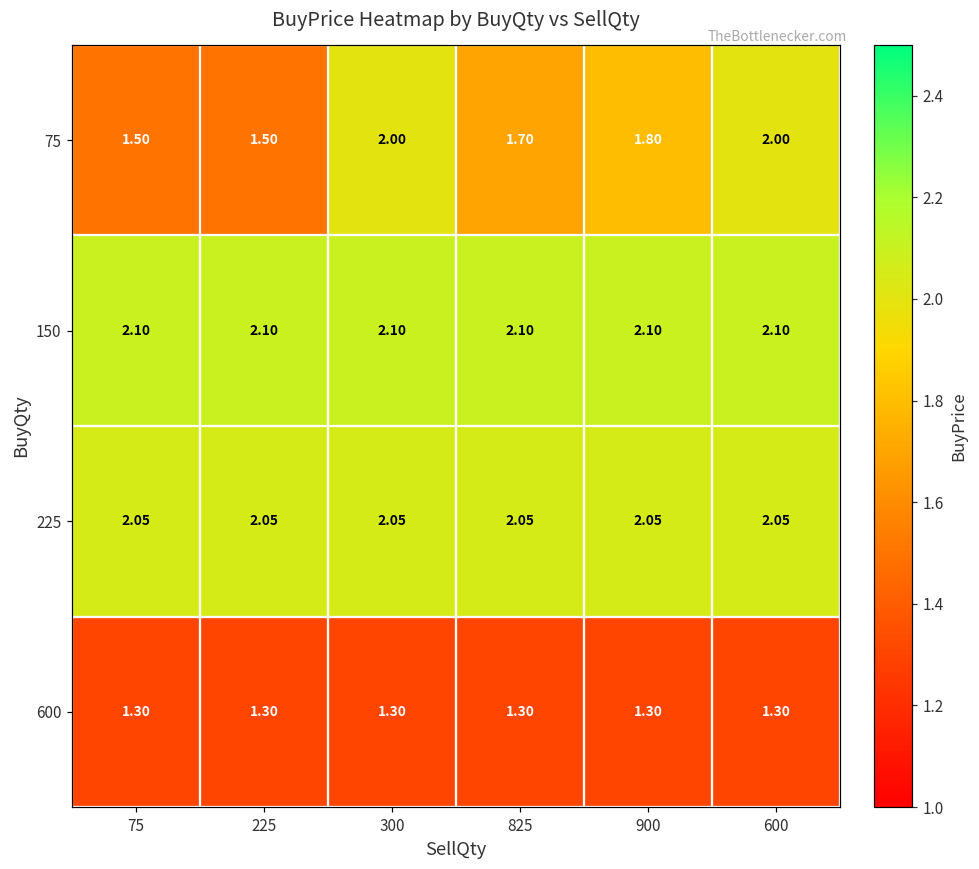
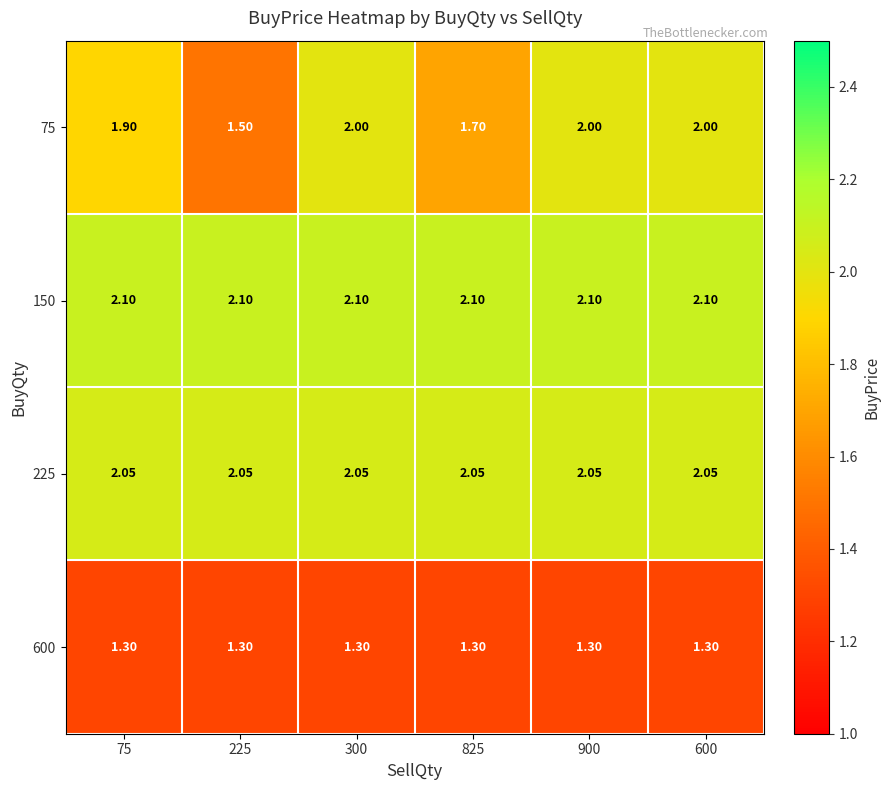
75, 75: 1.50 -> 1.90
75, 900: 1.80 -> 2.00
